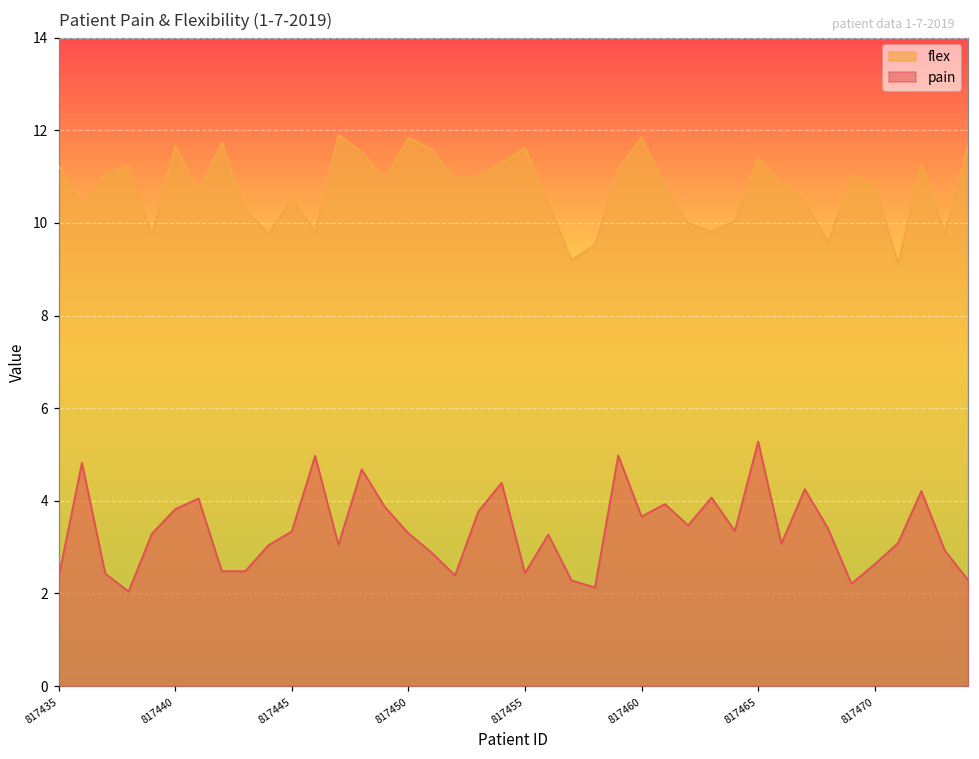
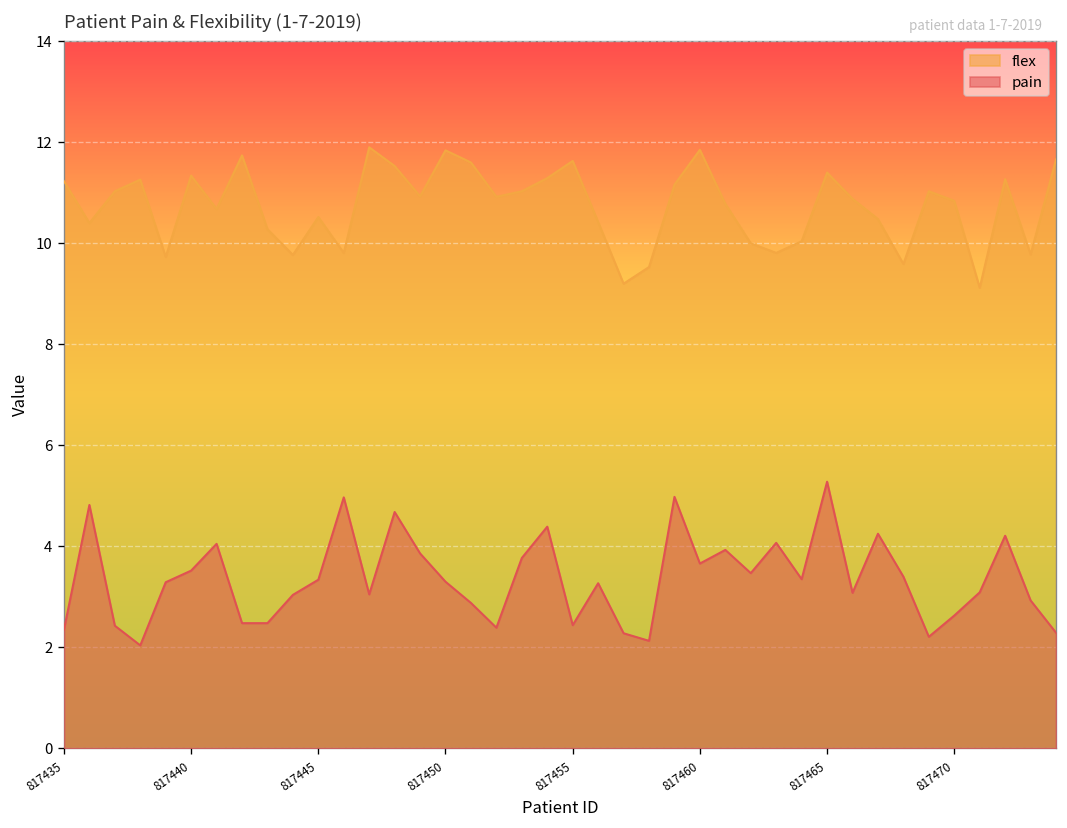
flex, 817440: 11.7 -> 11.3
pain, 817440: 3.8 -> 3.5
